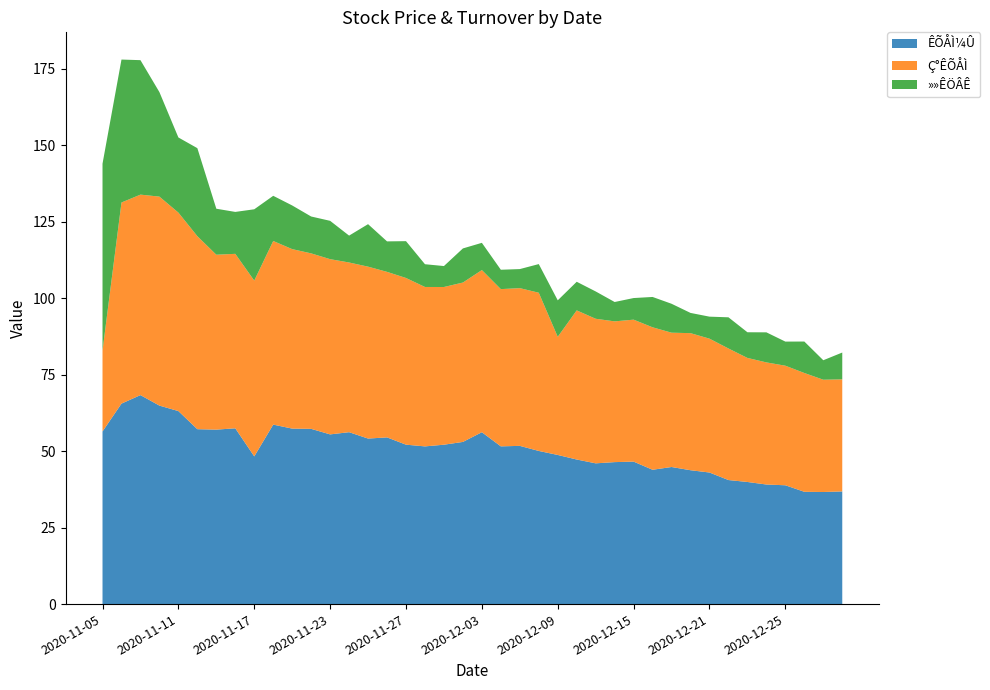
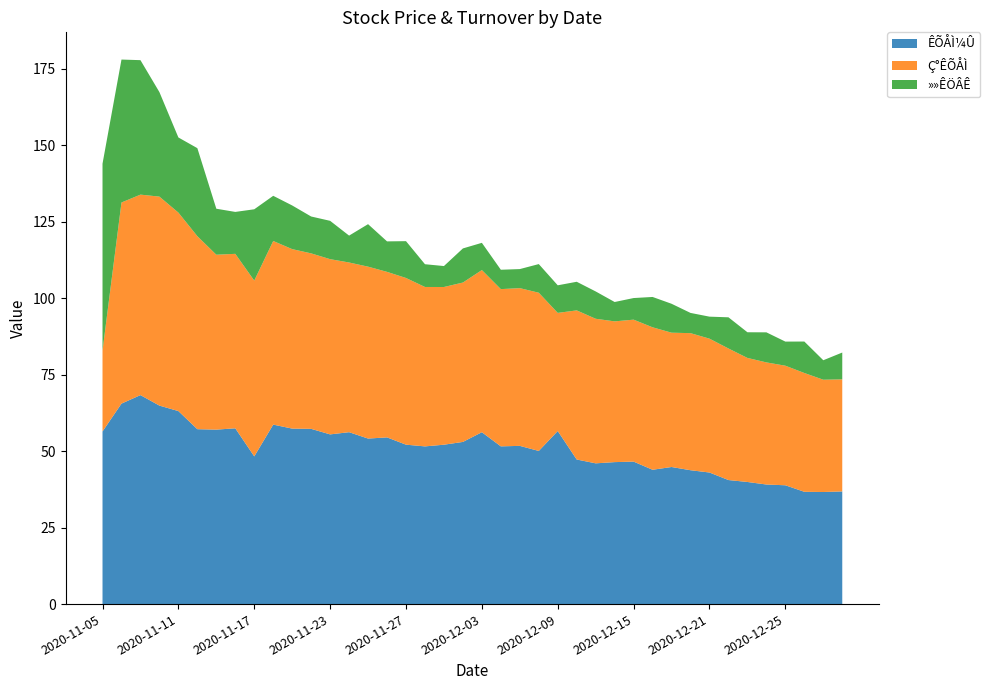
ÊÕÅÌ¼Û, 2020-12-09: 49 -> 57
»»ÊÖÂÊ, 2020-12-09: 12 -> 9
